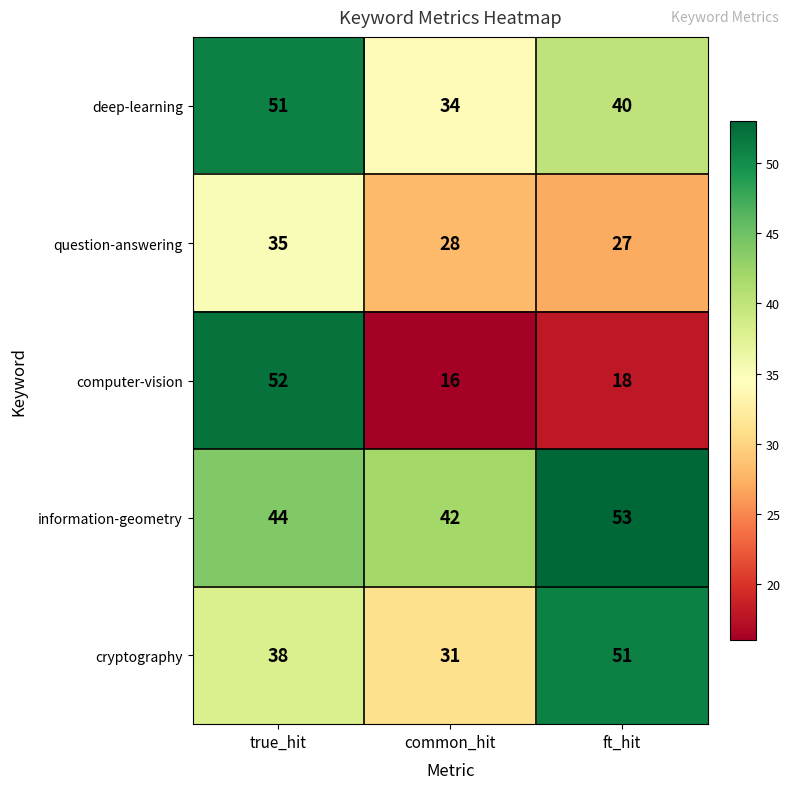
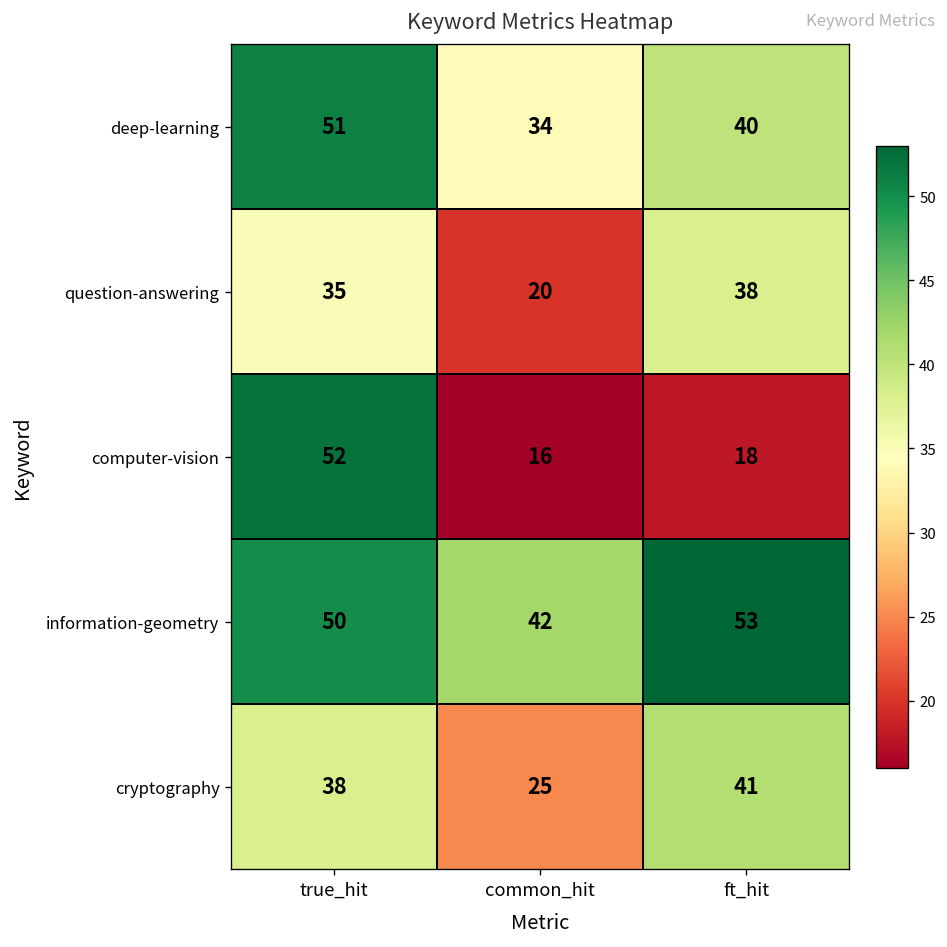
question-answering, common_hit: 28 -> 20
question-answering, ft_hit: 27 -> 38
information-geometry, true_hit: 44 -> 50
cryptography, common_hit: 31 -> 25
cryptography, ft_hit: 51 -> 41
